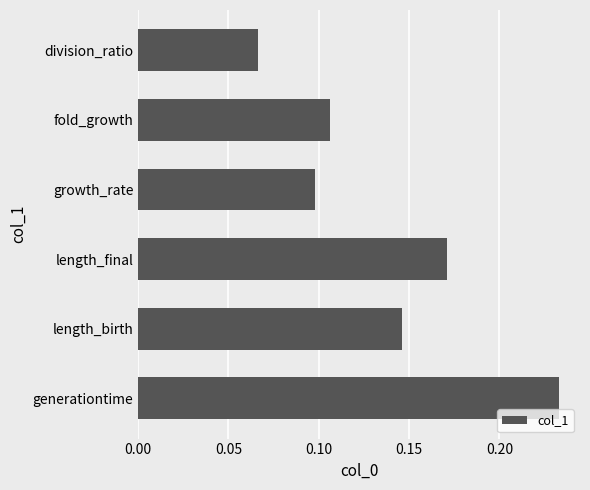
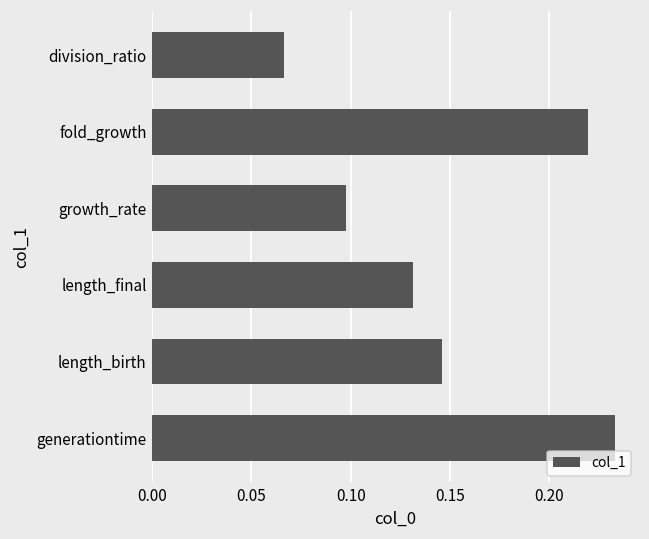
fold_growth: 0.106 -> 0.219
length_final: 0.171 -> 0.131
